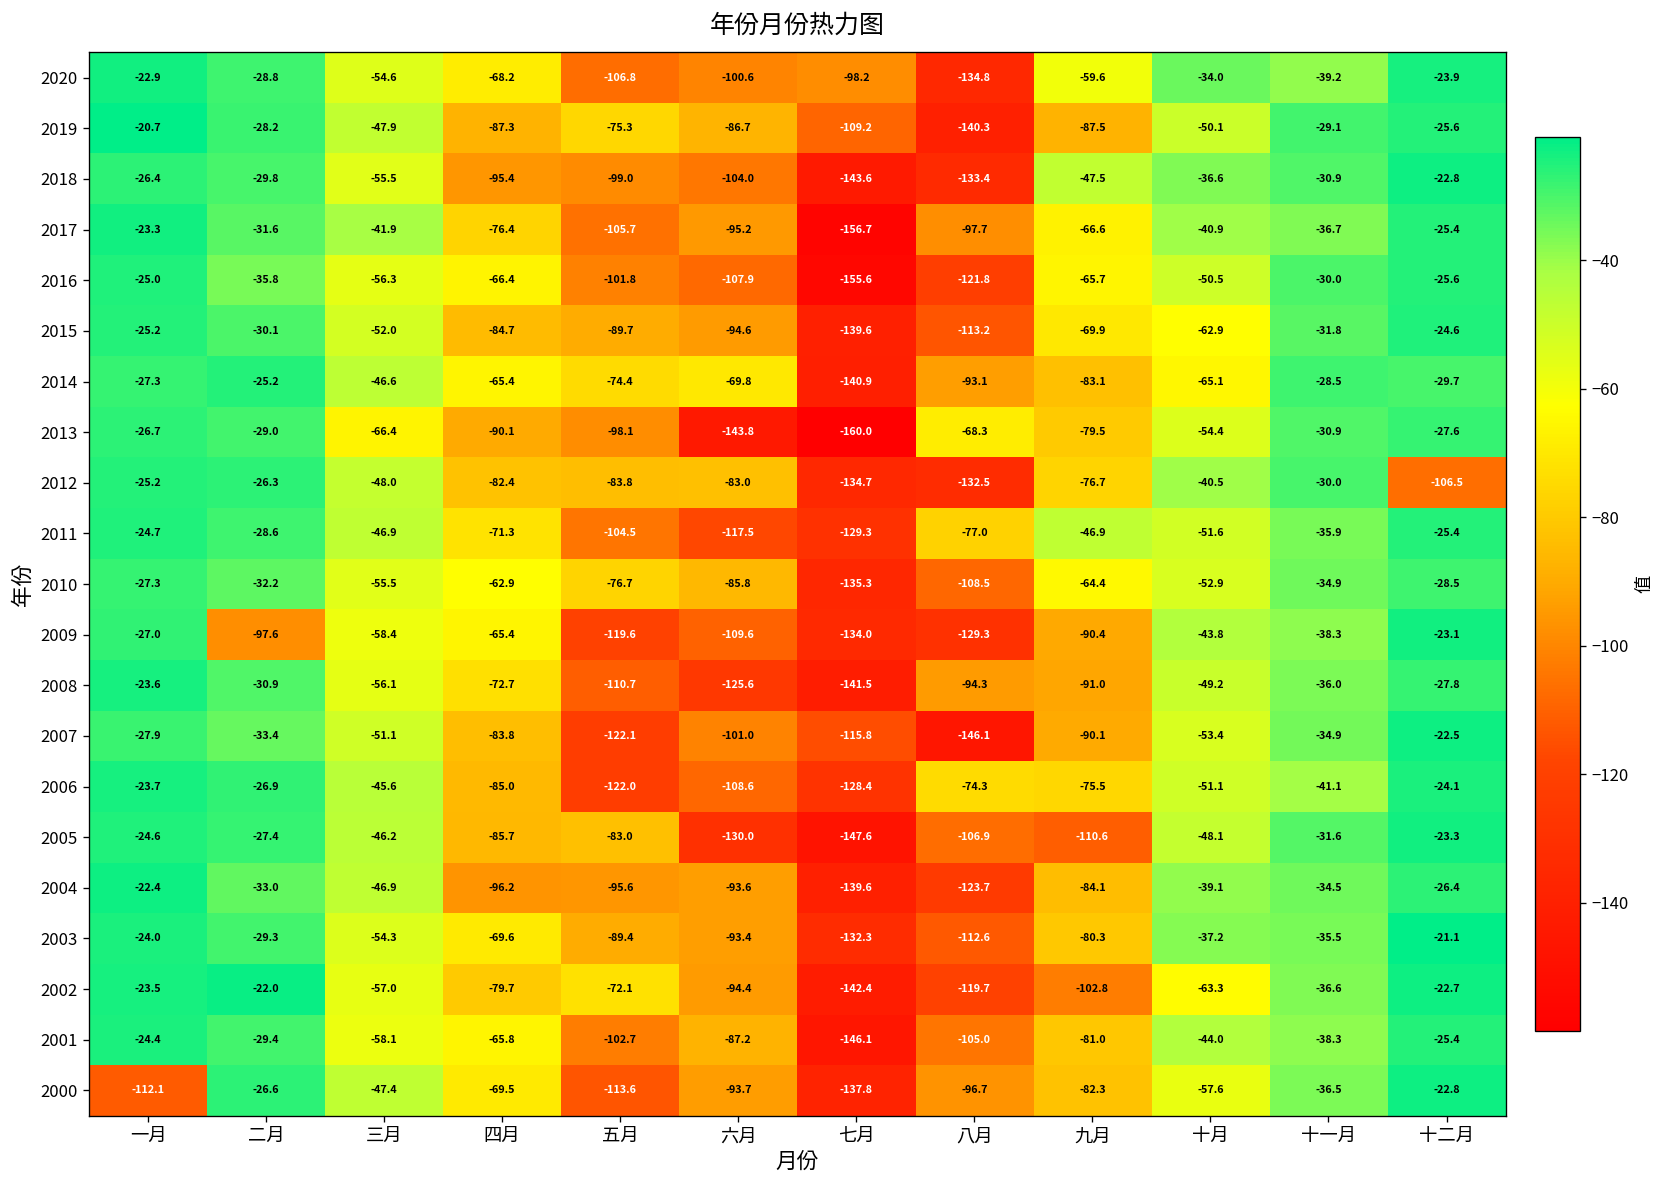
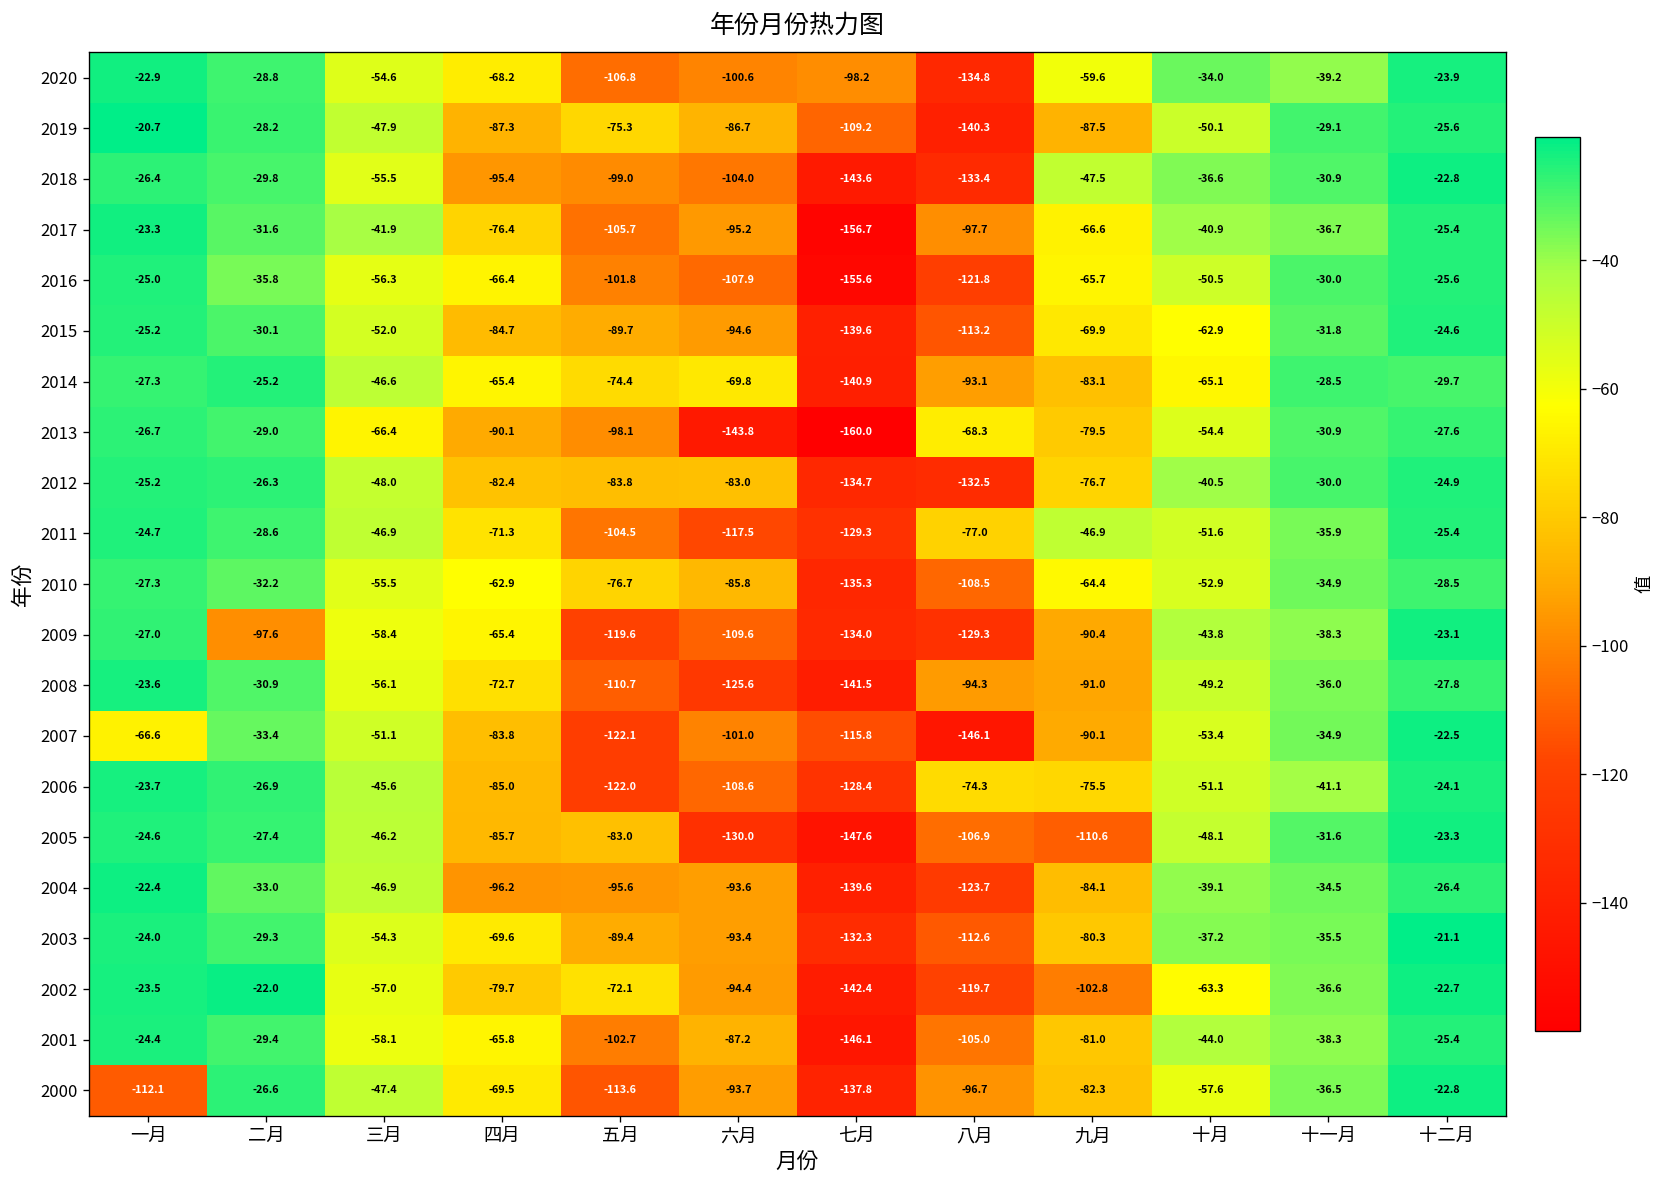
2012, 十二月: -106.5 -> -24.9
2007, 一月: -27.9 -> -66.6
